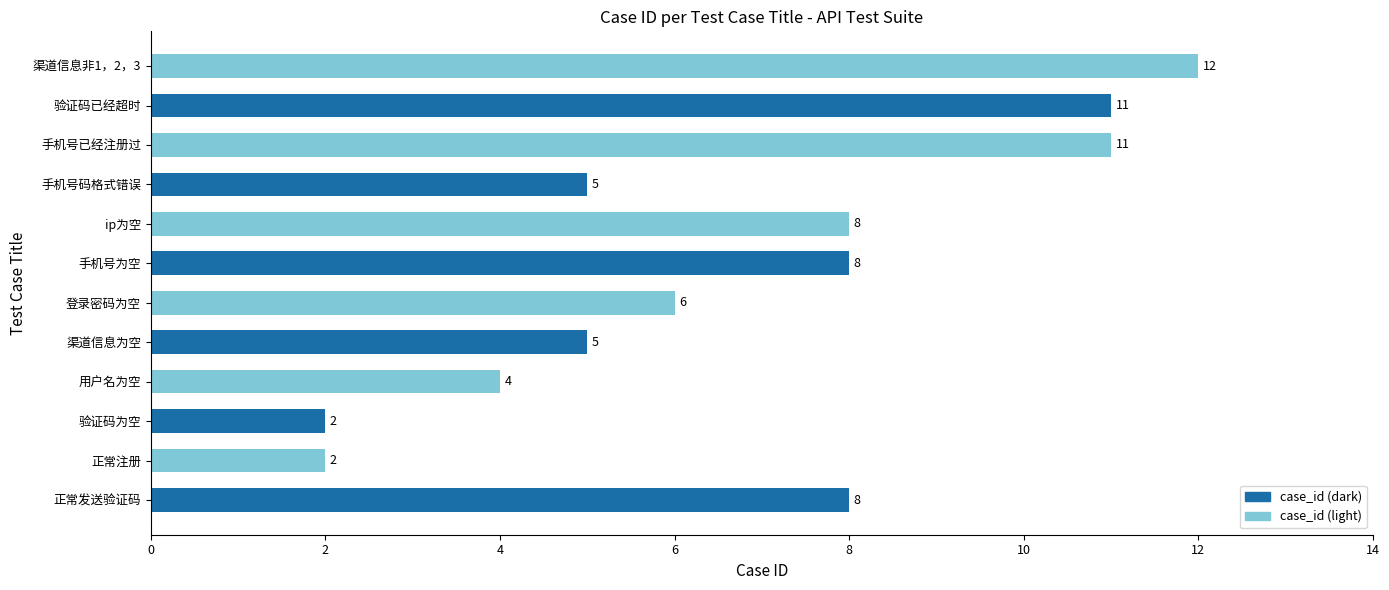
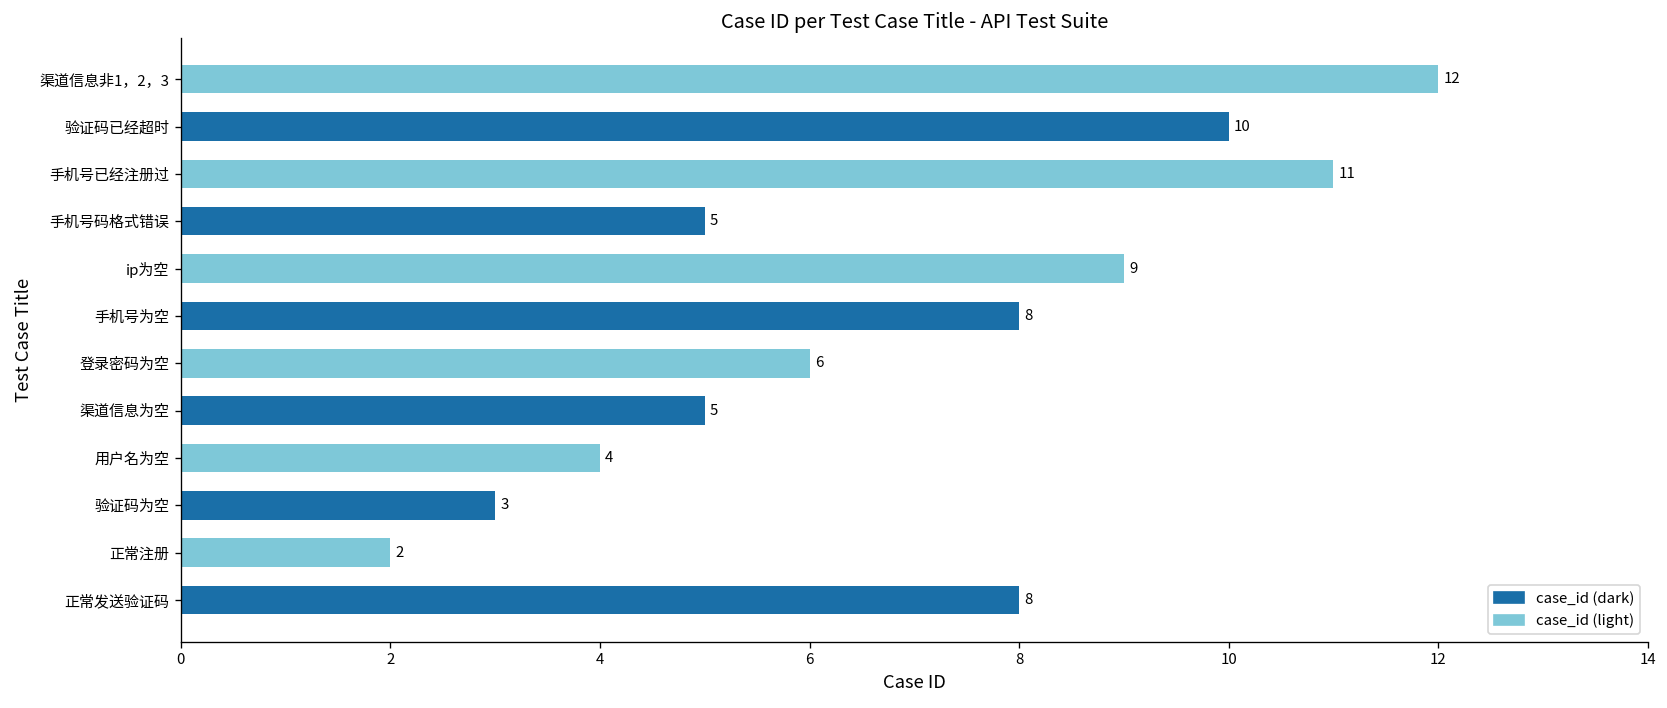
验证码已经超时: 11 -> 10
ip为空: 8 -> 9
验证码为空: 2 -> 3
